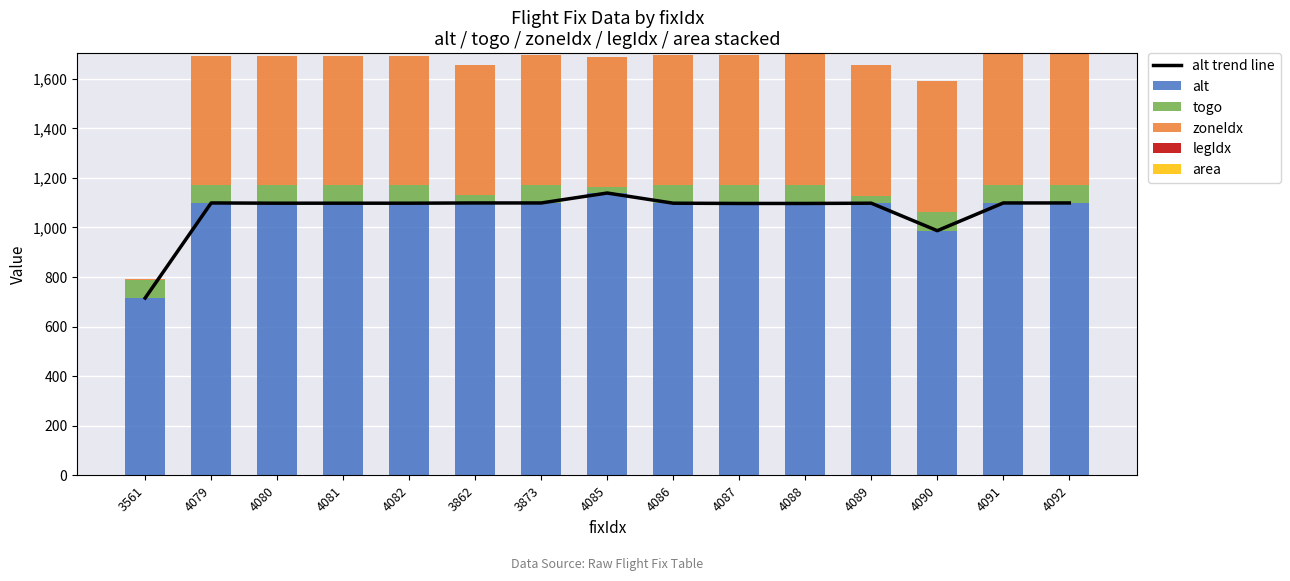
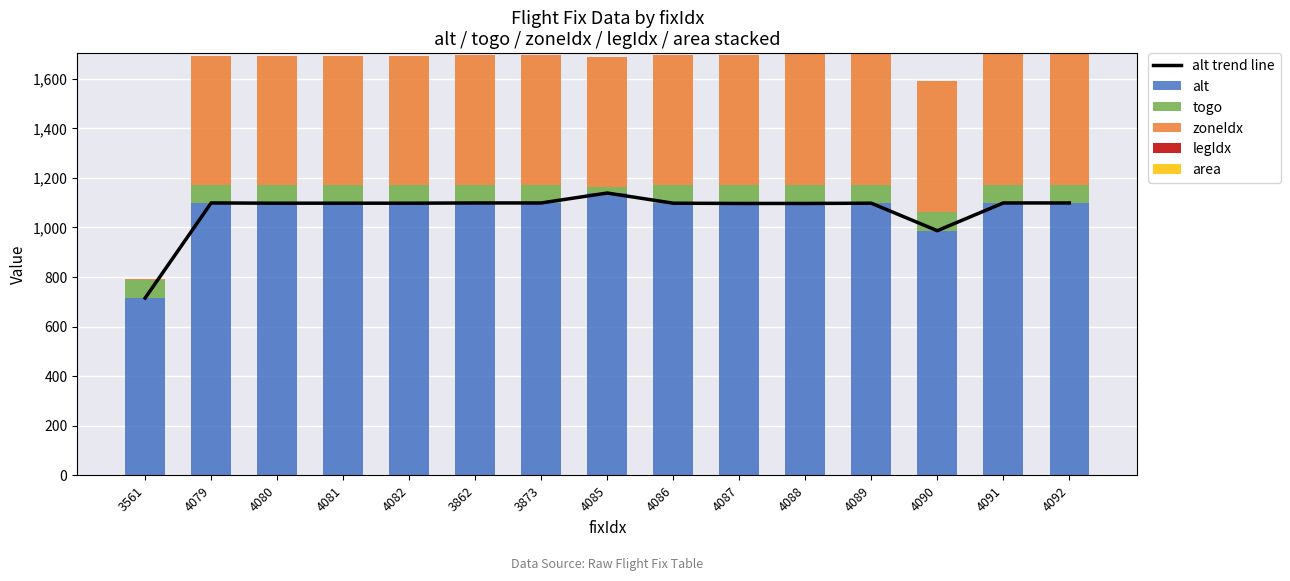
togo, 3862: 30 -> 70
togo, 4089: 30 -> 70
